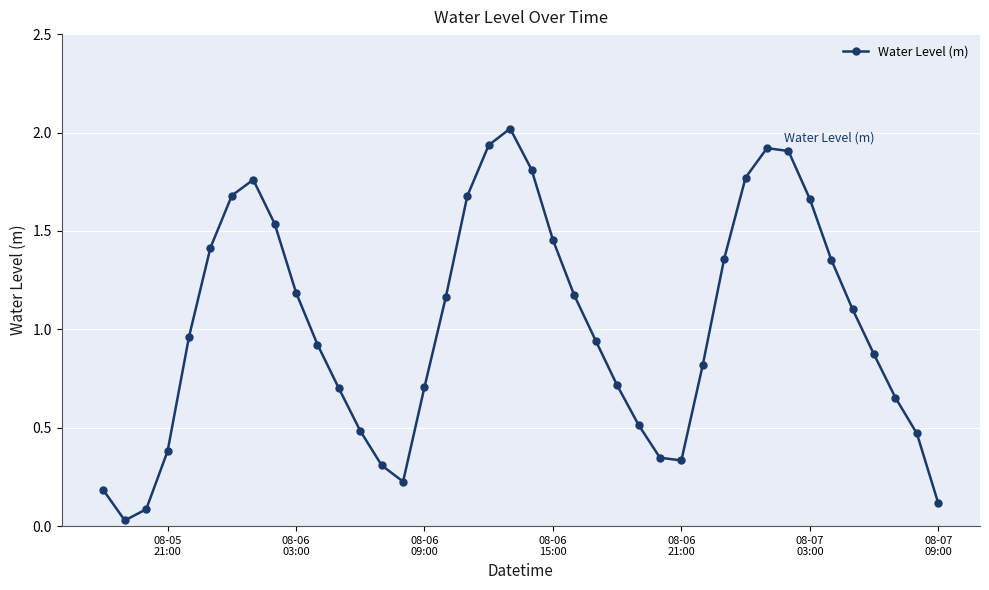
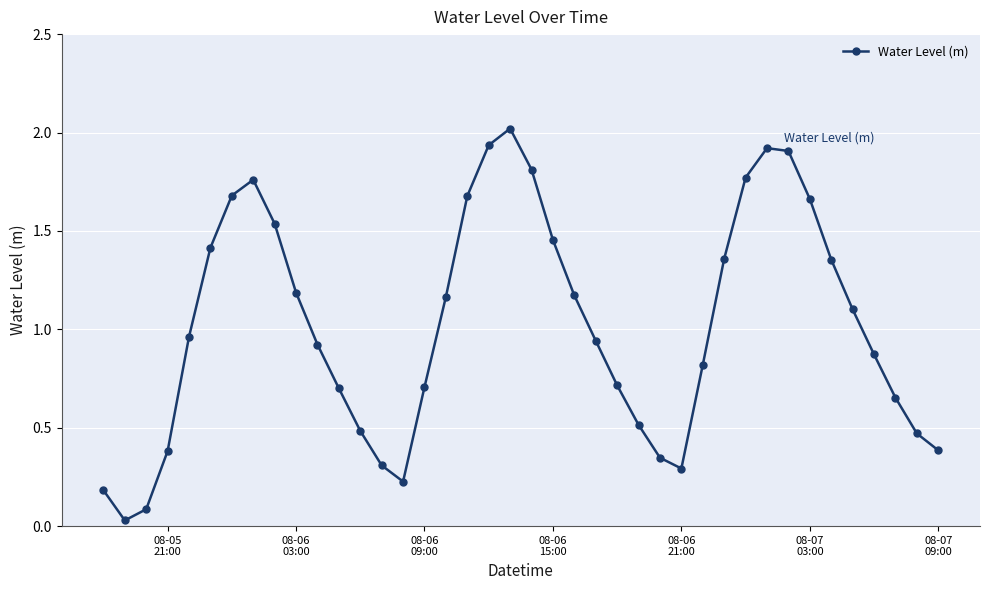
08-06 21:00: 0.33 -> 0.29
08-07 09:00: 0.12 -> 0.39
